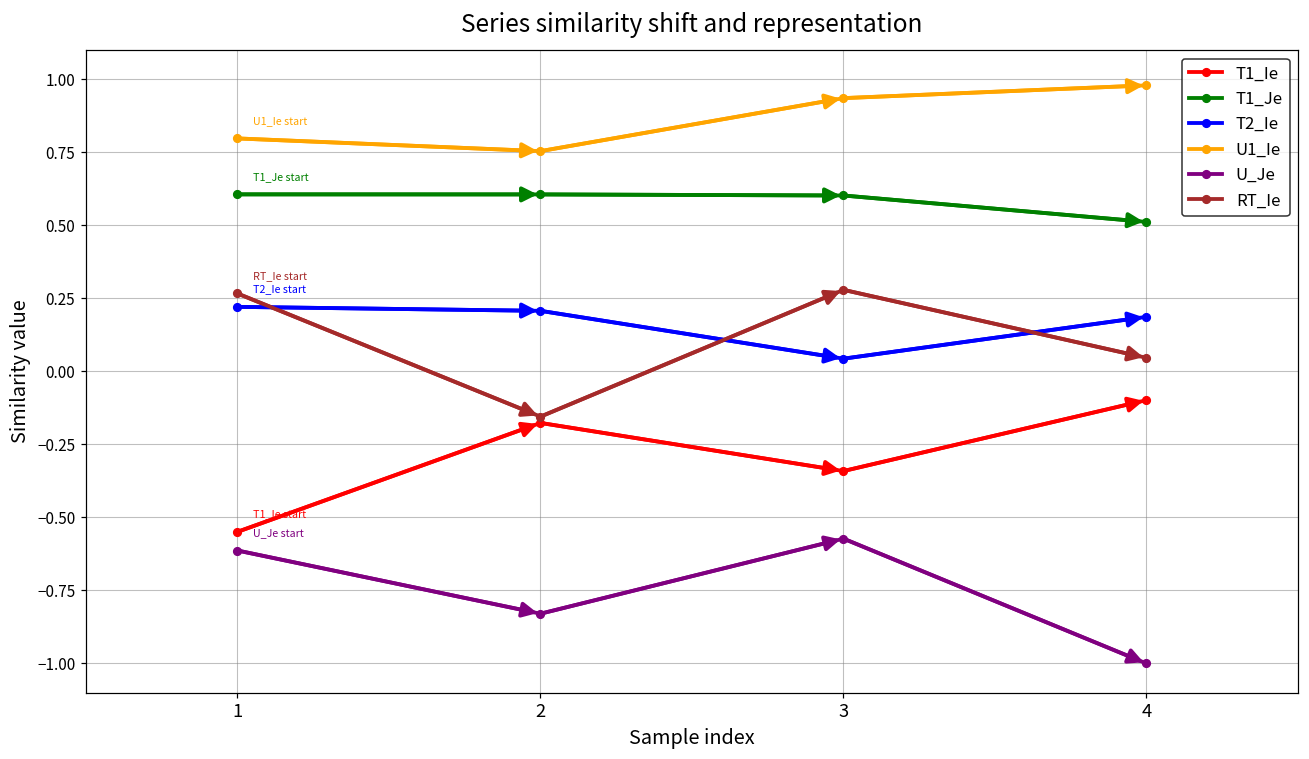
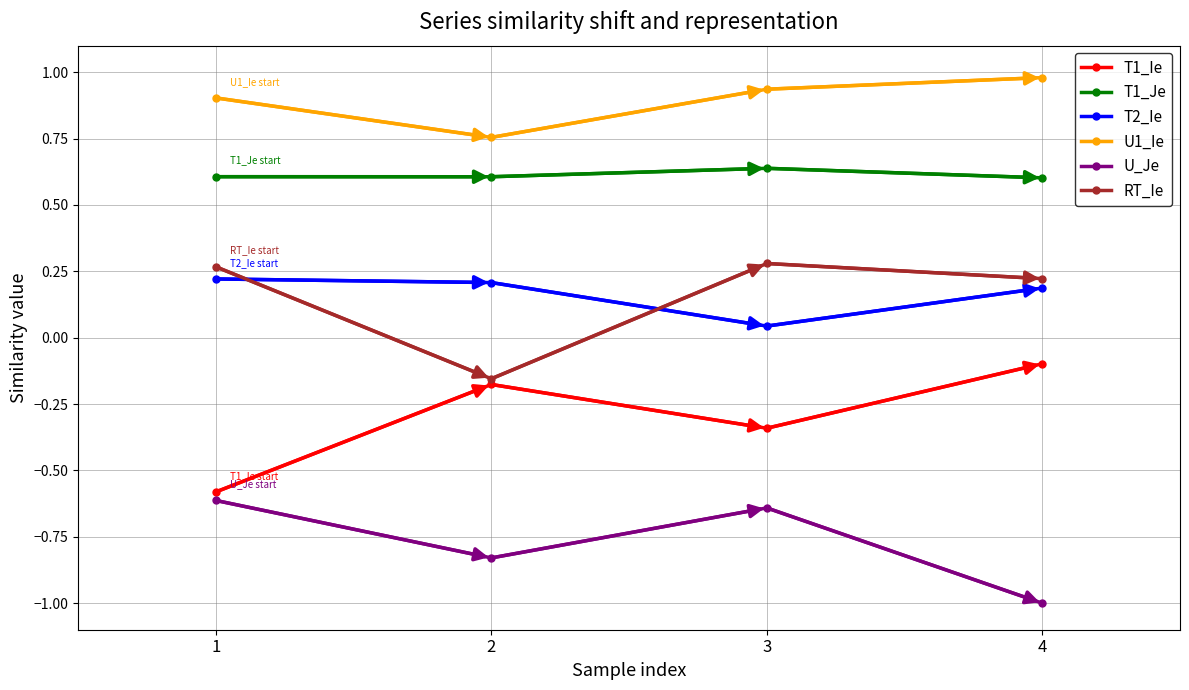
T1_Ie, 1: -0.55 -> -0.58
U1_Ie, 1: 0.80 -> 0.90
T1_Je, 3: 0.60 -> 0.64
U_Je, 3: -0.57 -> -0.64
T1_Je, 4: 0.51 -> 0.60
RT_Ie, 4: 0.05 -> 0.22
